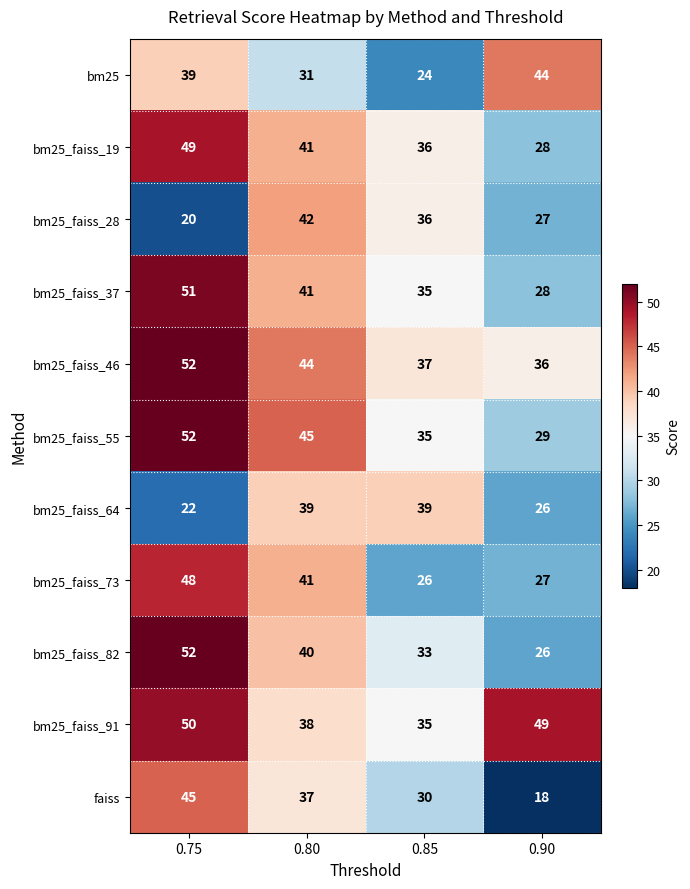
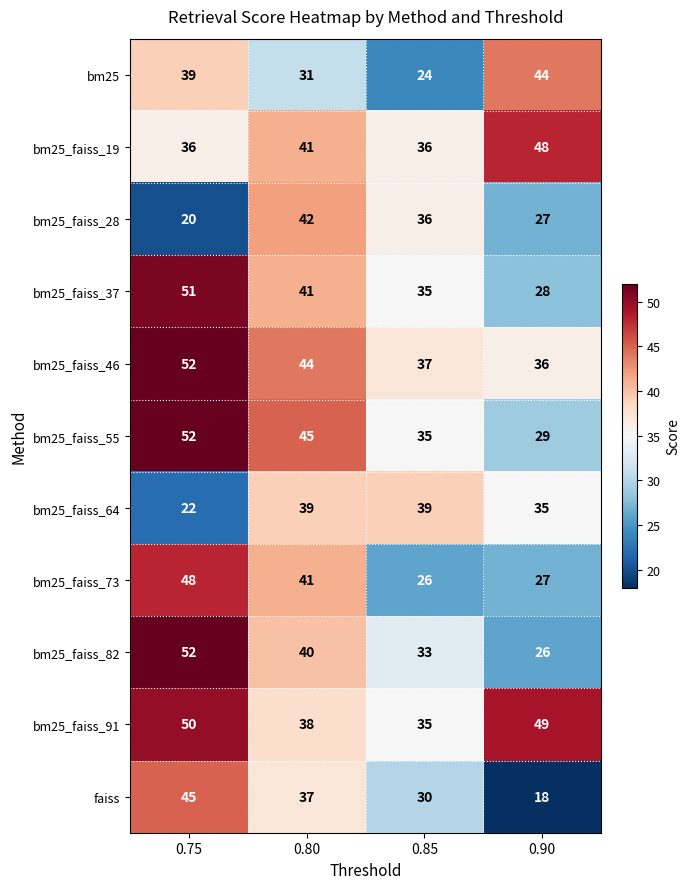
bm25_faiss_19, 0.75: 49 -> 36
bm25_faiss_19, 0.90: 28 -> 48
bm25_faiss_64, 0.90: 26 -> 35
